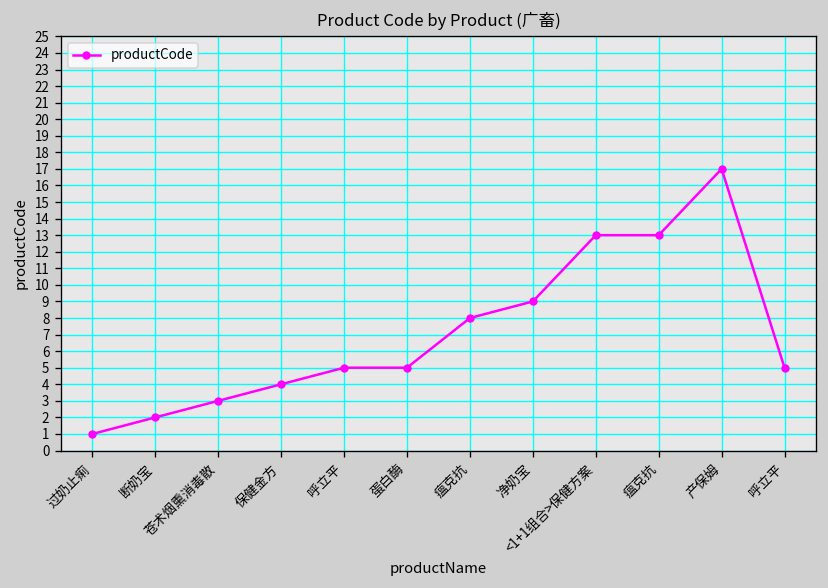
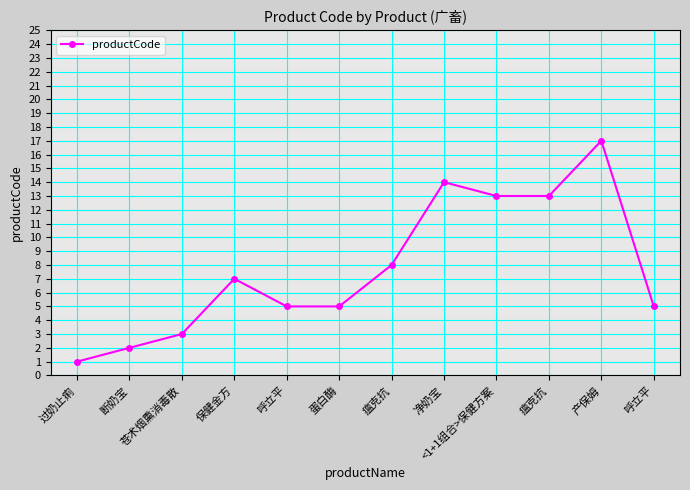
保健金方: 4 -> 7
净奶宝: 9 -> 14
